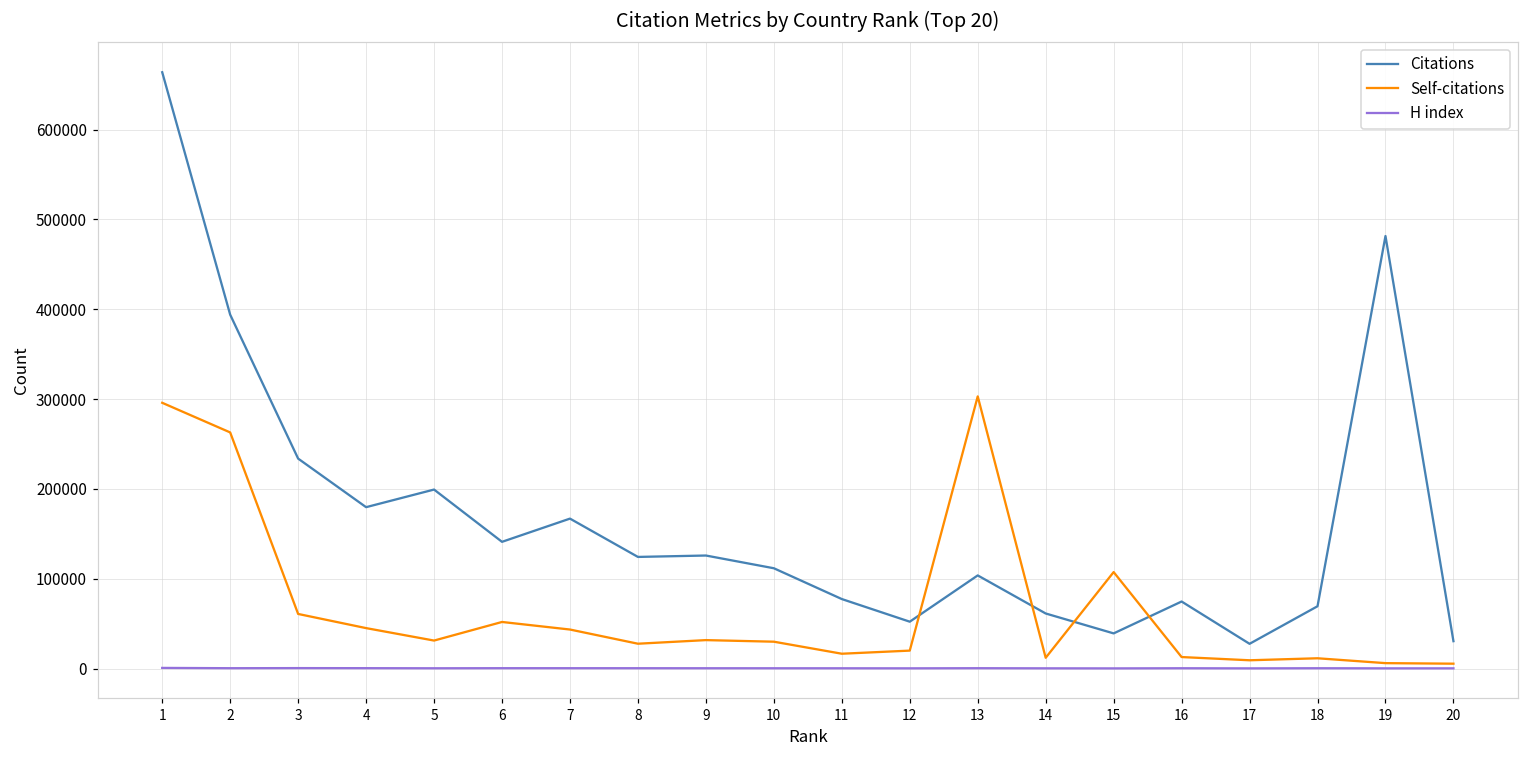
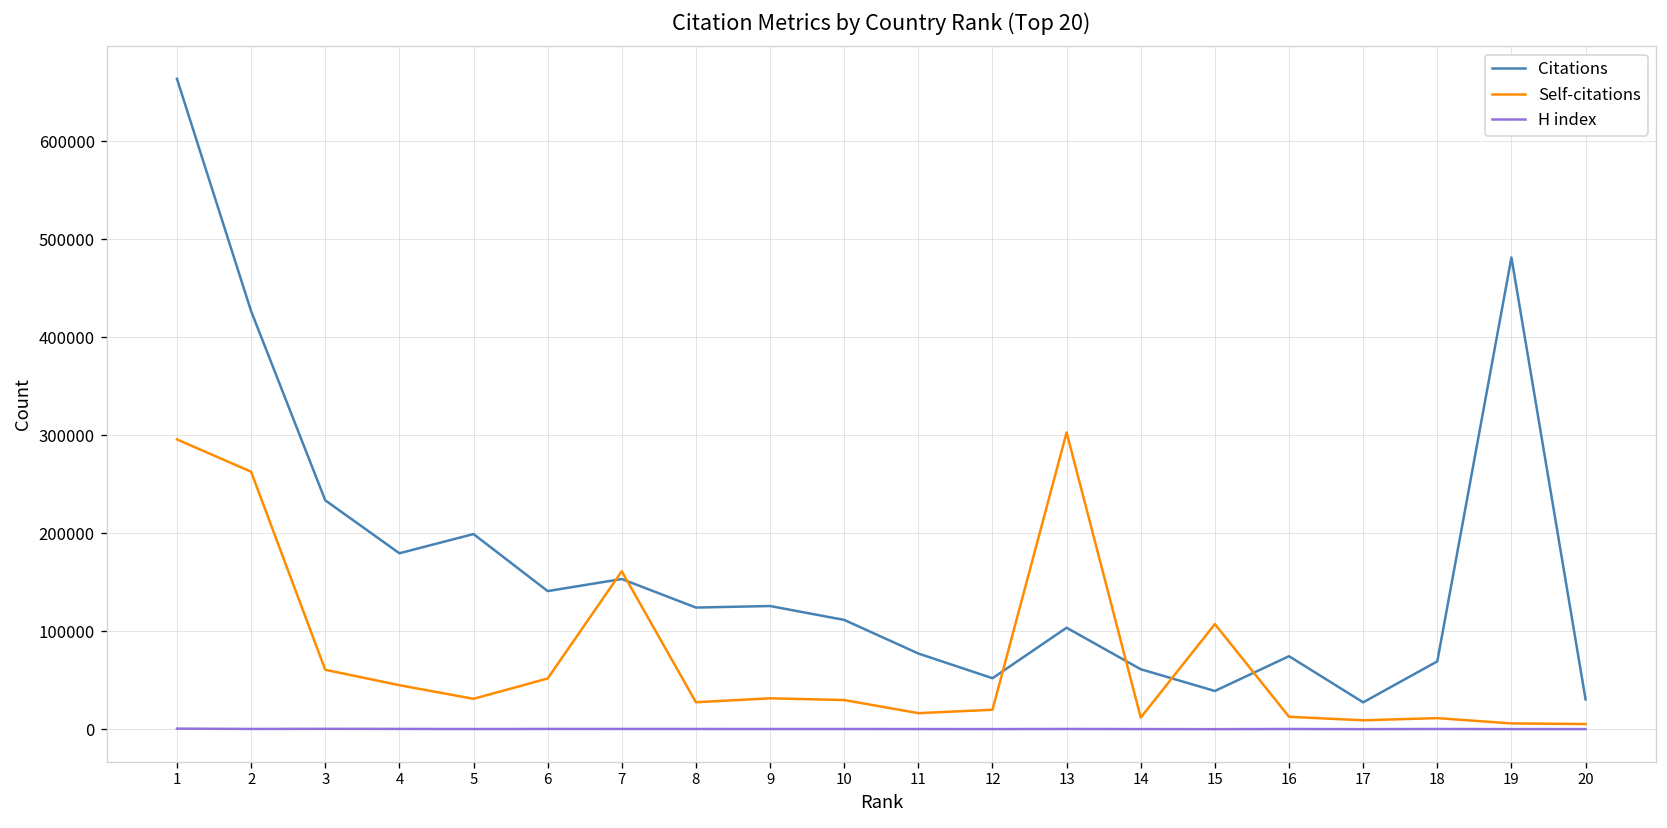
Citations, 2: 390000 -> 430000
Citations, 7: 170000 -> 150000
Self-citations, 7: 40000 -> 160000
